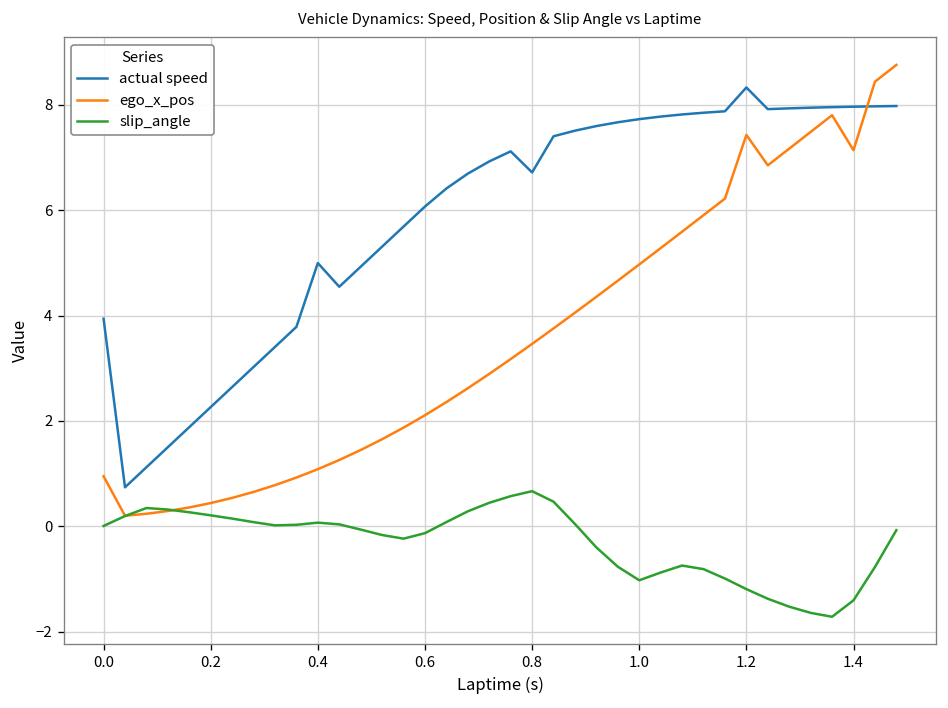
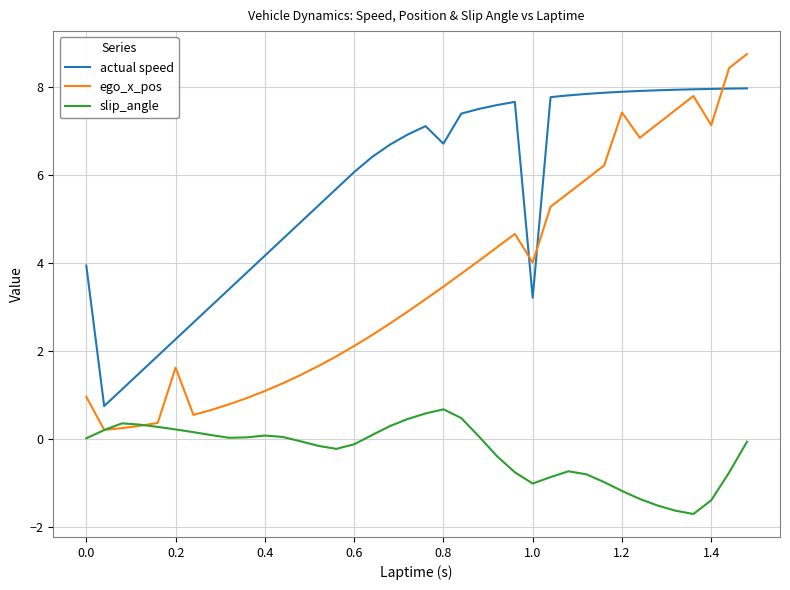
ego_x_pos, 0.2: 0.4 -> 1.6
actual speed, 0.4: 5.0 -> 4.2
actual speed, 1.0: 7.7 -> 3.2
ego_x_pos, 1.0: 5.0 -> 4.0
actual speed, 1.2: 8.3 -> 7.9
